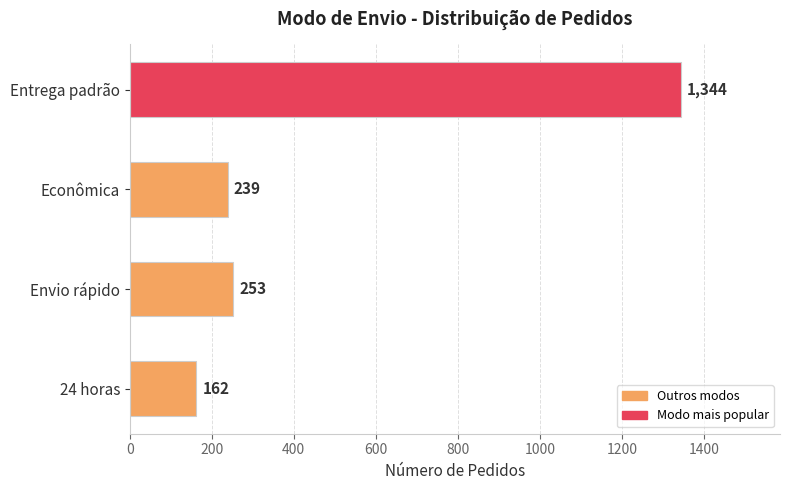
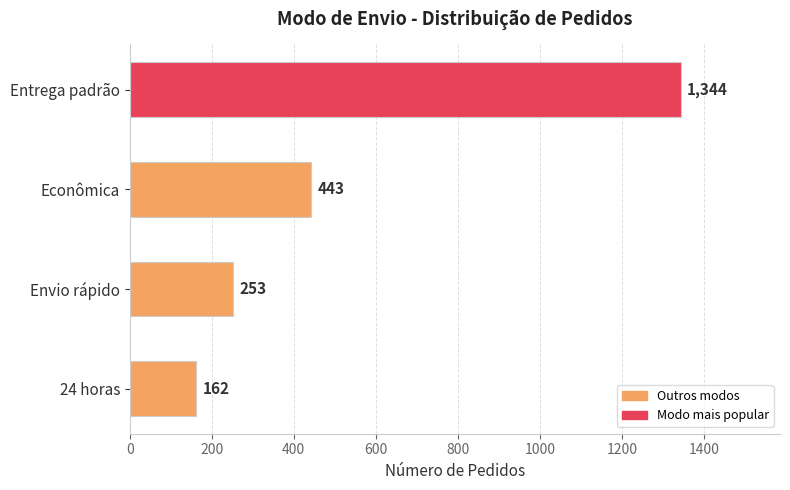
Econômica: 239 -> 443
